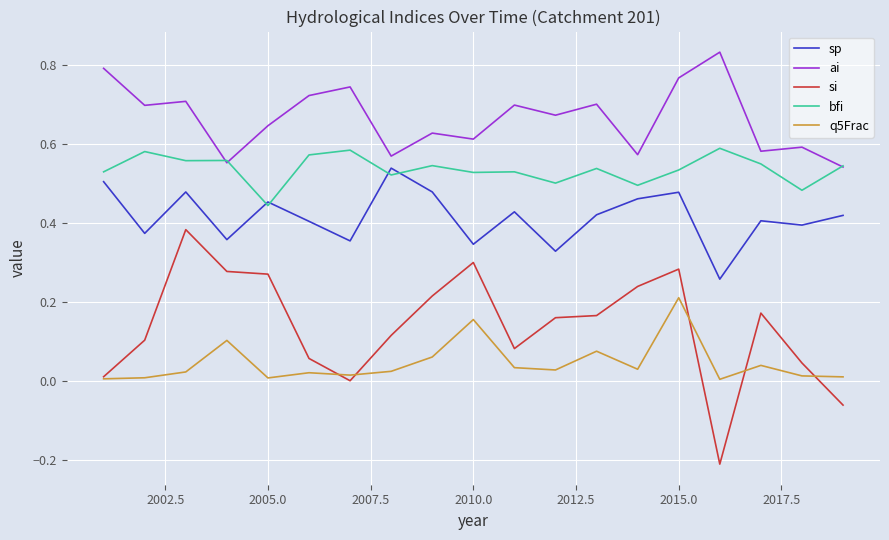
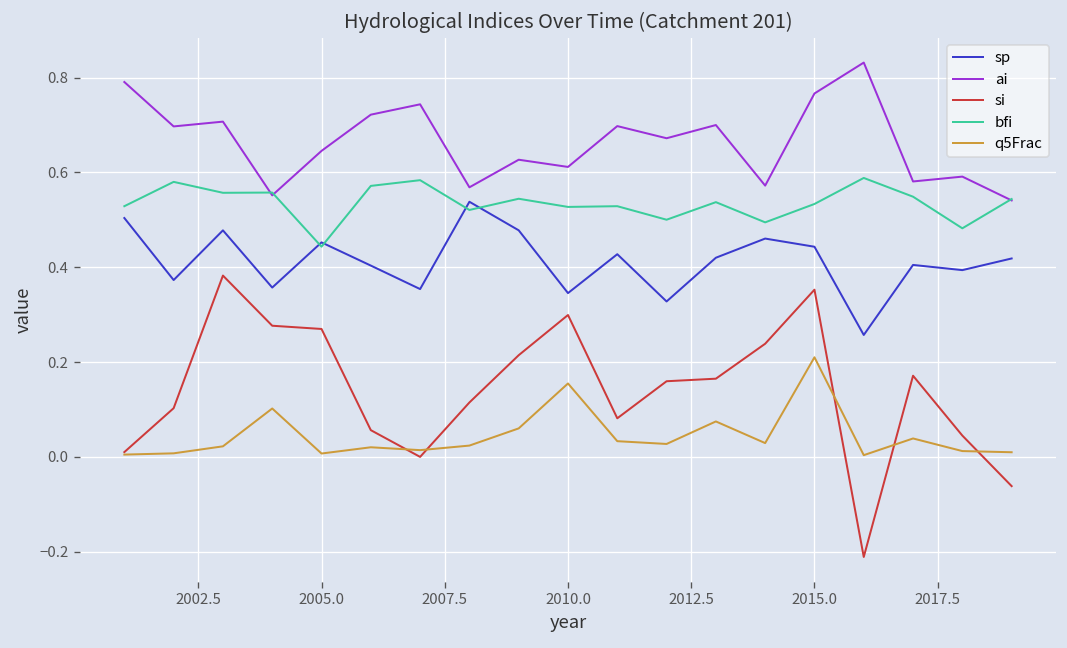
sp, 2015.0: 0.48 -> 0.44
si, 2015.0: 0.28 -> 0.35
